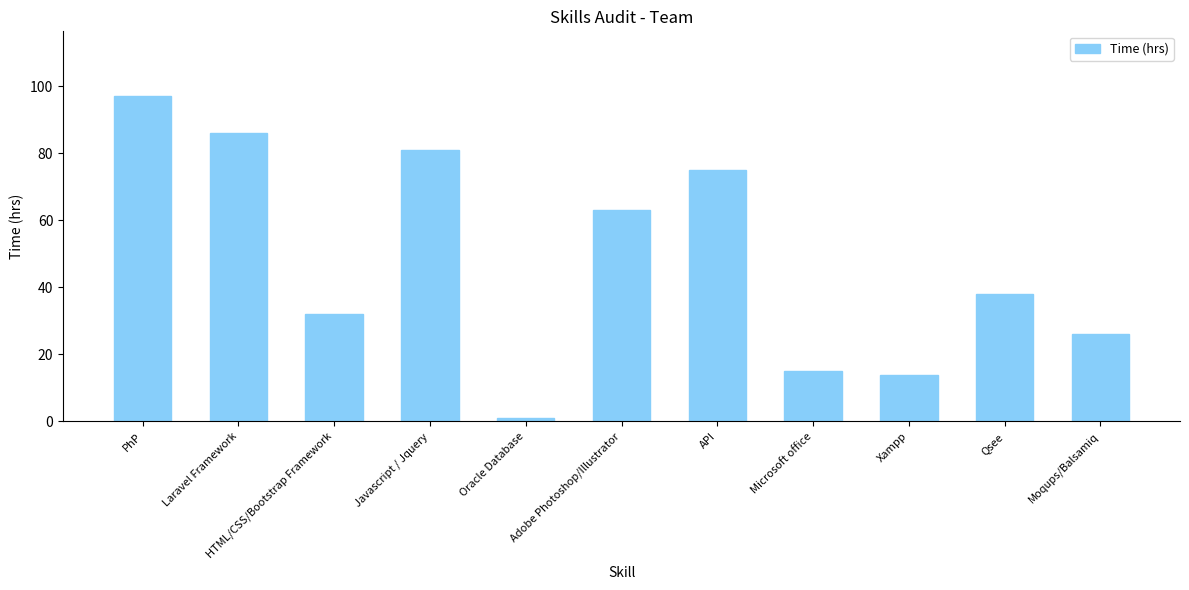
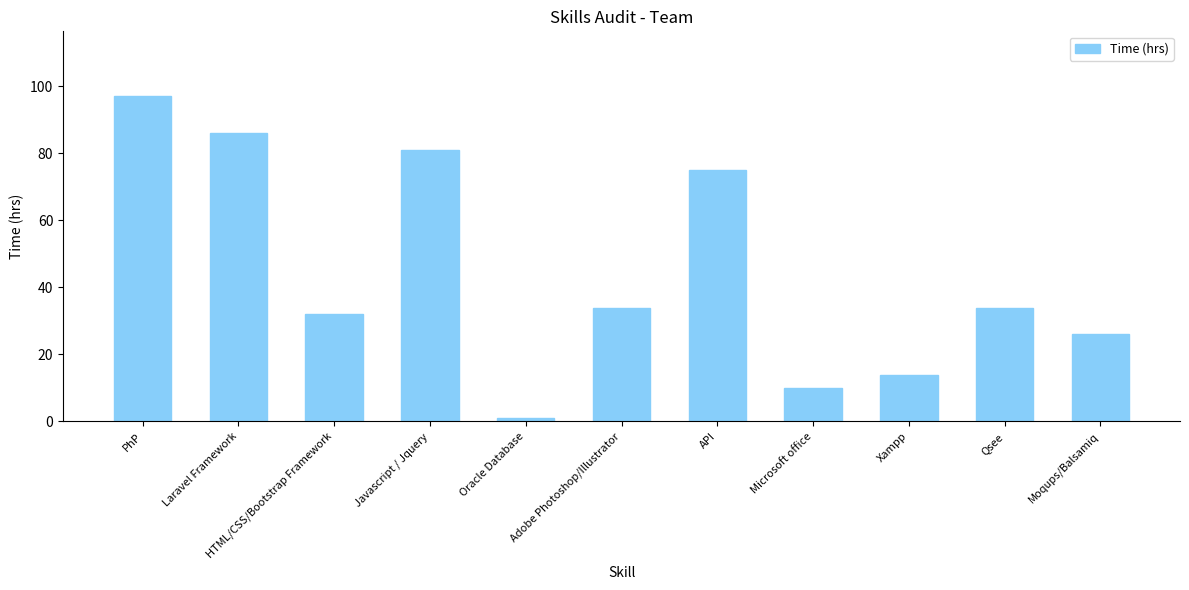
Adobe Photoshop/Illustrator: 63 -> 34
Microsoft office: 15 -> 10
Qsee: 38 -> 34
